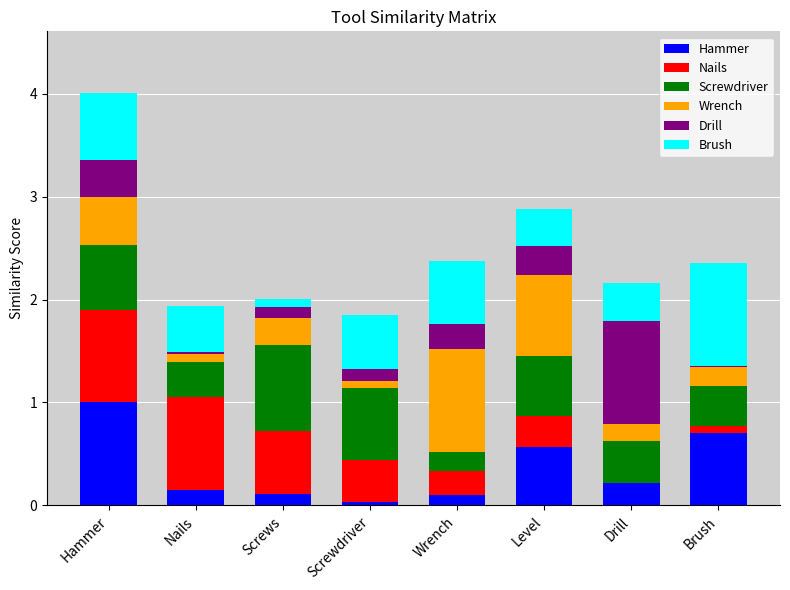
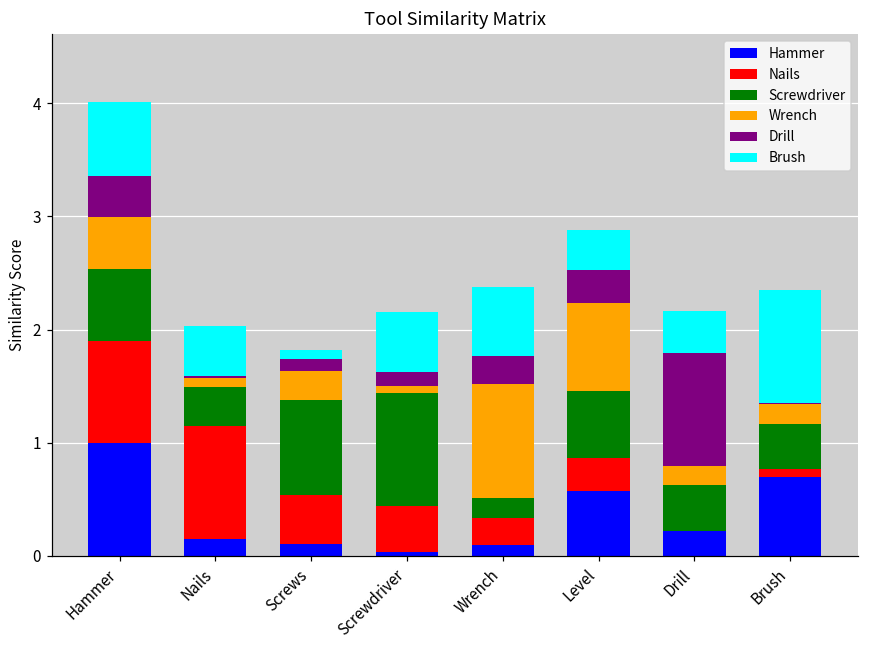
Nails, Nails: 0.9 -> 1.0
Nails, Screws: 0.61 -> 0.43
Screwdriver, Screwdriver: 0.7 -> 1.0
